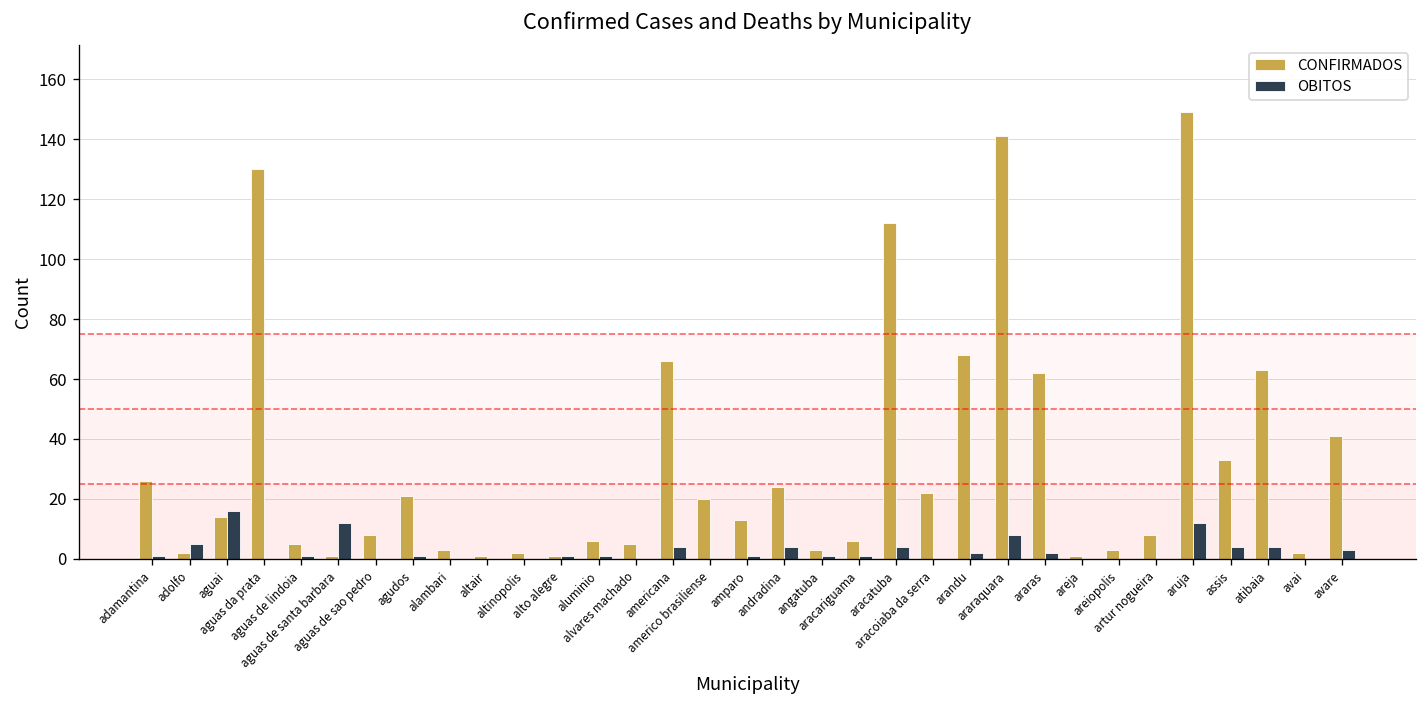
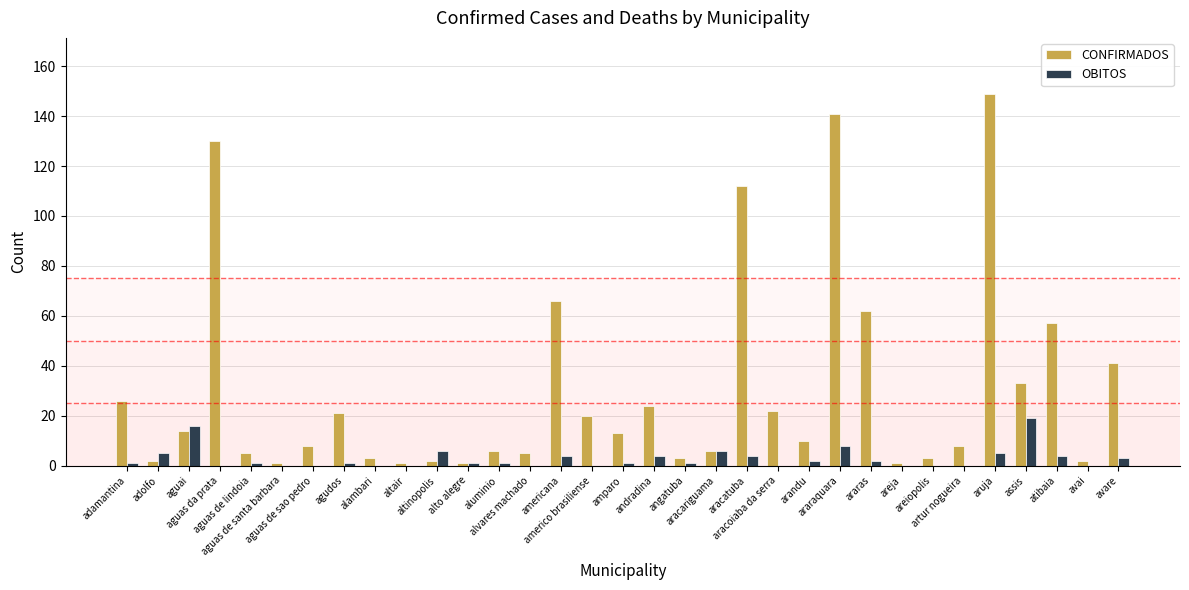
OBITOS, aguas de santa barbara: 12 -> 0
OBITOS, altinopolis: 0 -> 6
OBITOS, aracariguama: 1 -> 6
CONFIRMADOS, arandu: 68 -> 10
OBITOS, aruja: 12 -> 5
OBITOS, assis: 4 -> 19
CONFIRMADOS, atibaia: 63 -> 57
